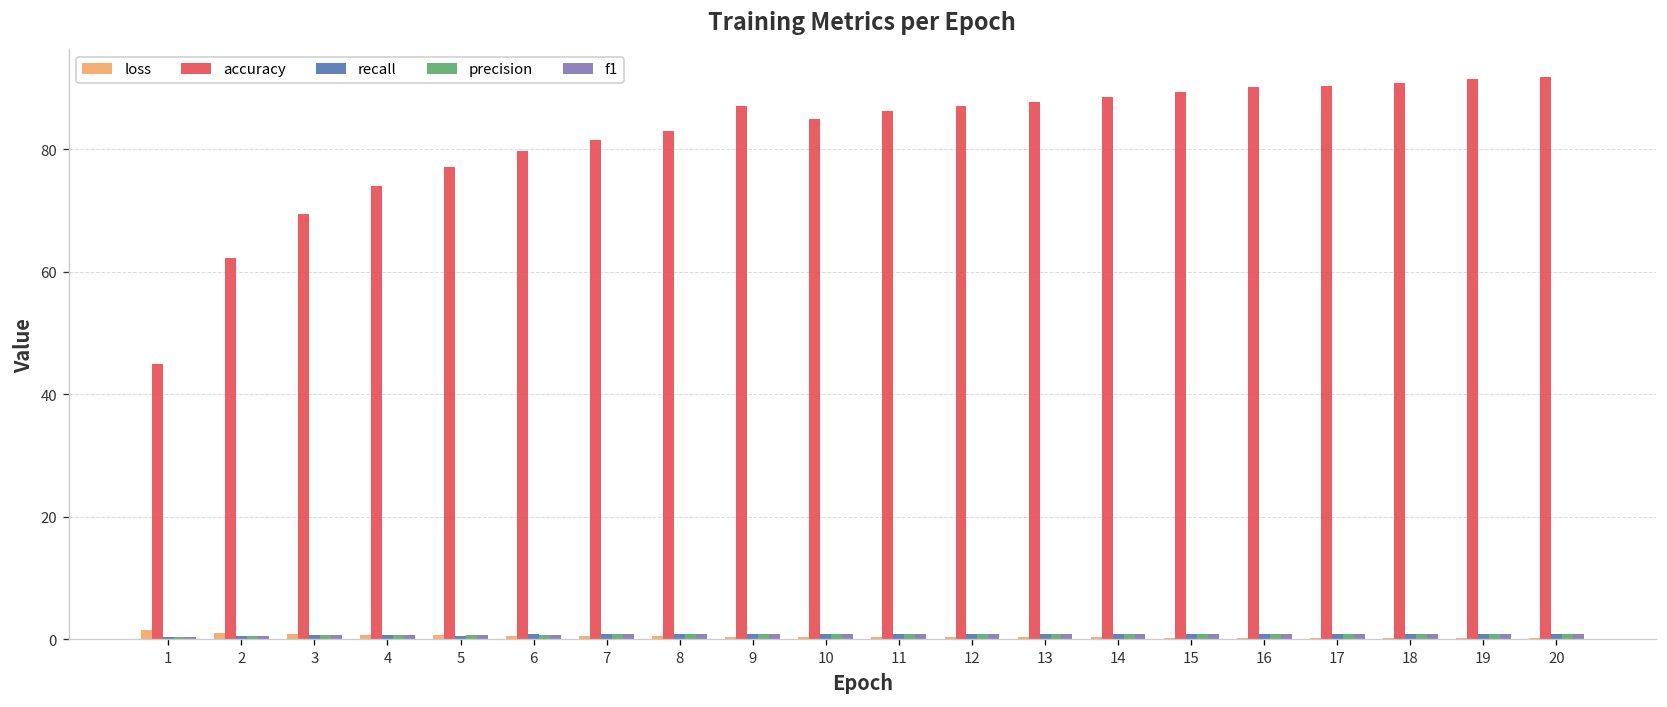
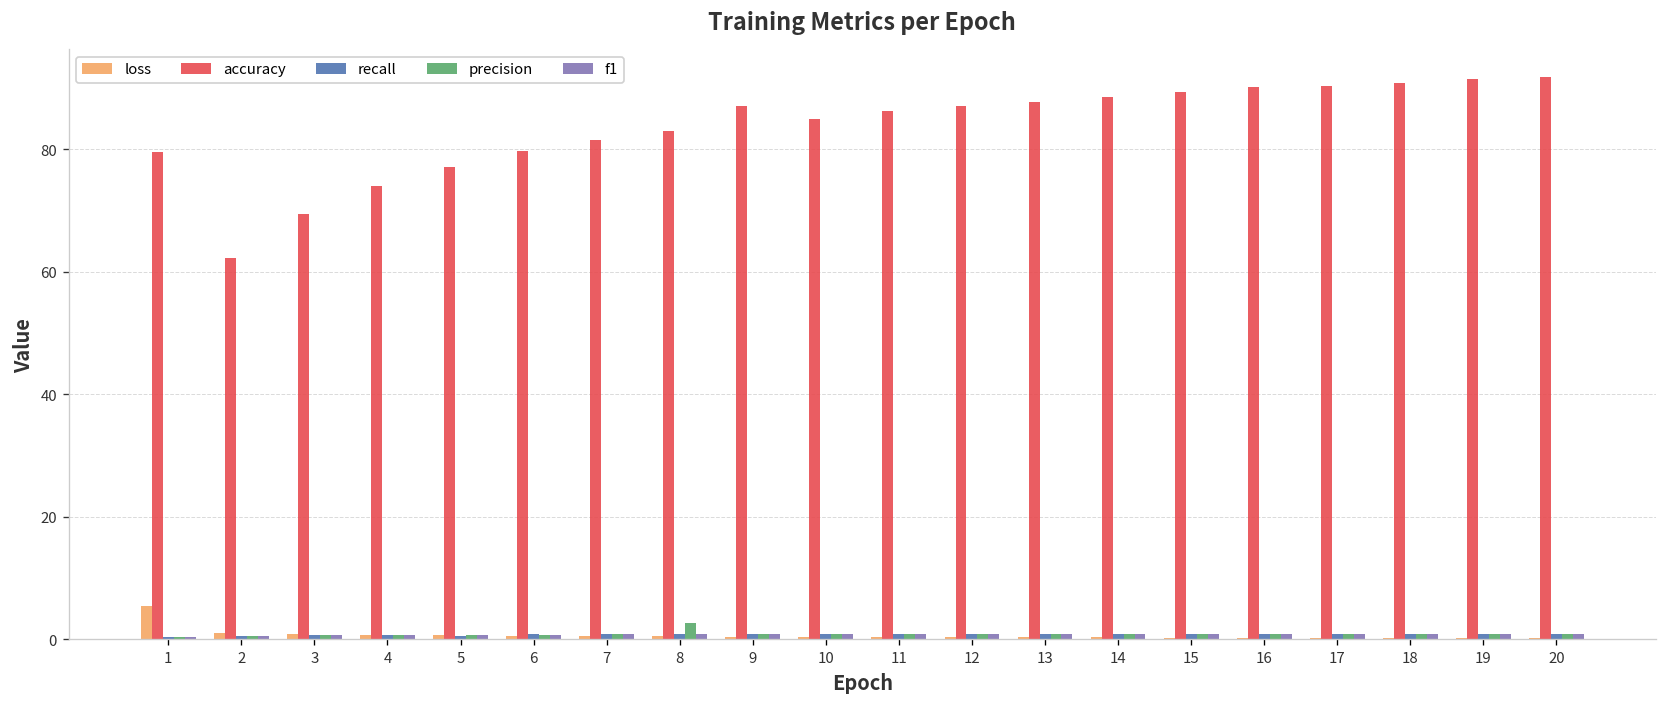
loss, 1: 1 -> 5
accuracy, 1: 45 -> 80
precision, 8: 1 -> 3
